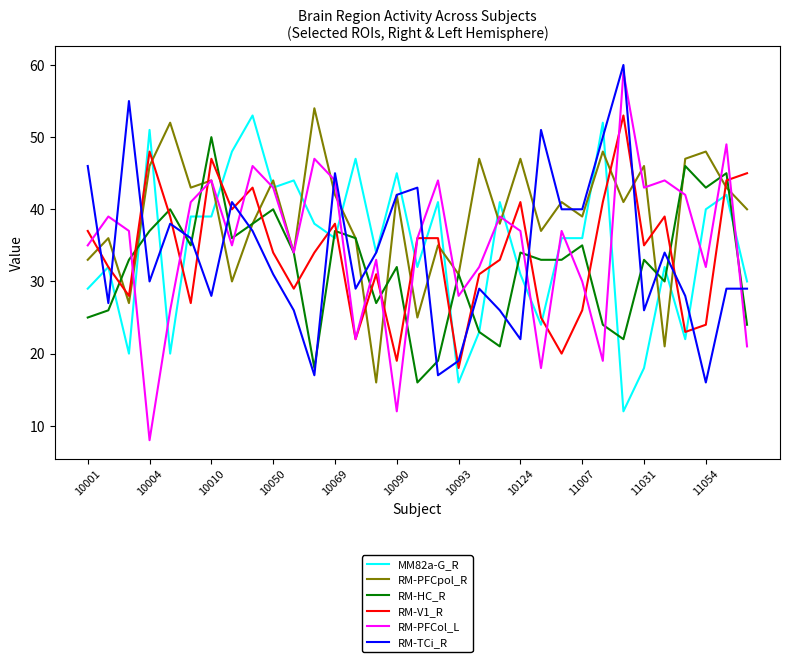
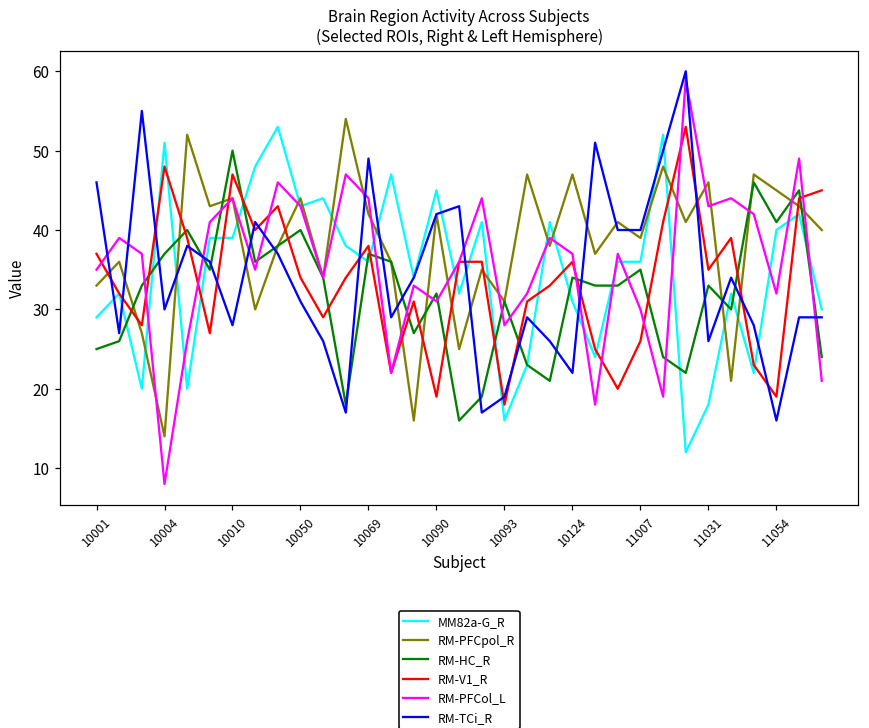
RM-PFCpol_R, 10004: 46 -> 14
RM-TCi_R, 10069: 45 -> 49
RM-PFCol_L, 10090: 12 -> 31
RM-V1_R, 10124: 41 -> 36
RM-PFCpol_R, 11054: 48 -> 45
RM-HC_R, 11054: 43 -> 41
RM-V1_R, 11054: 24 -> 19
